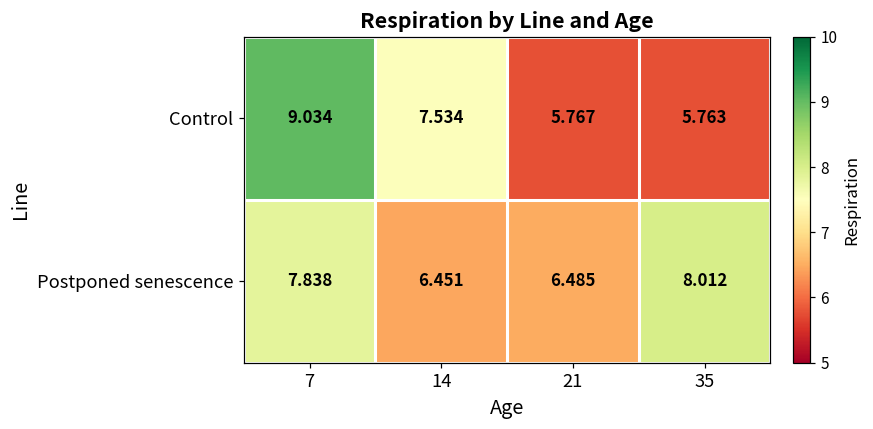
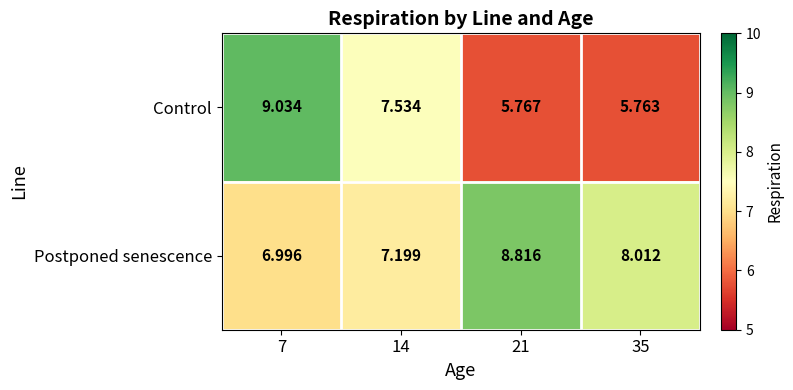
Postponed senescence, 7: 7.838 -> 6.996
Postponed senescence, 14: 6.451 -> 7.199
Postponed senescence, 21: 6.485 -> 8.816
